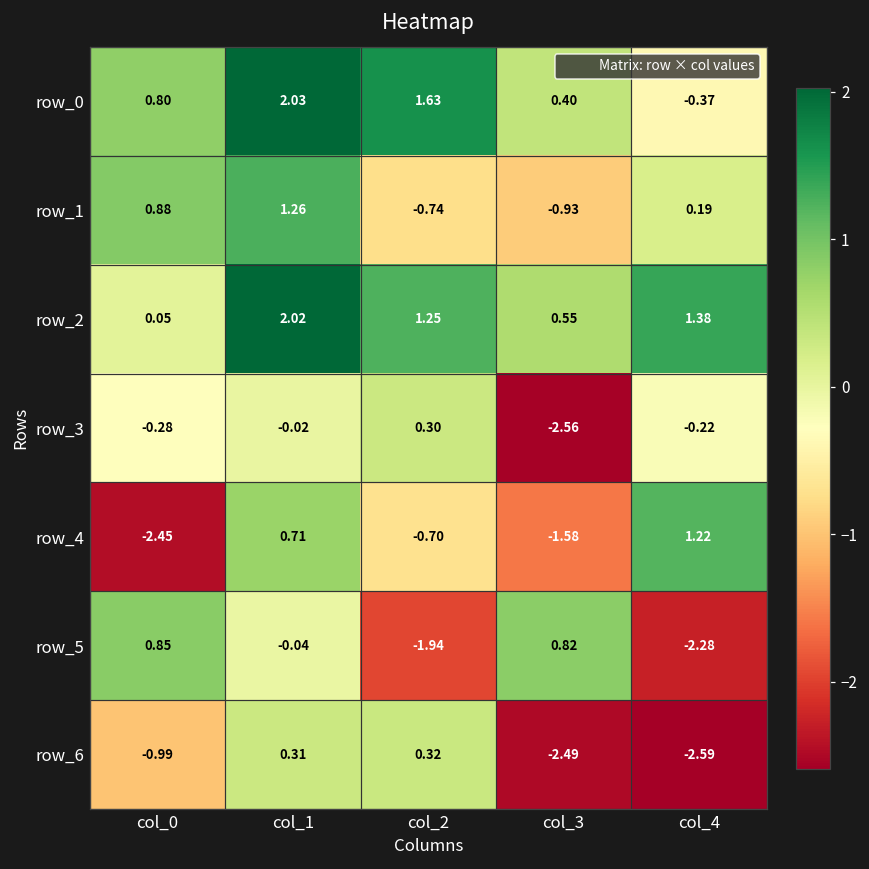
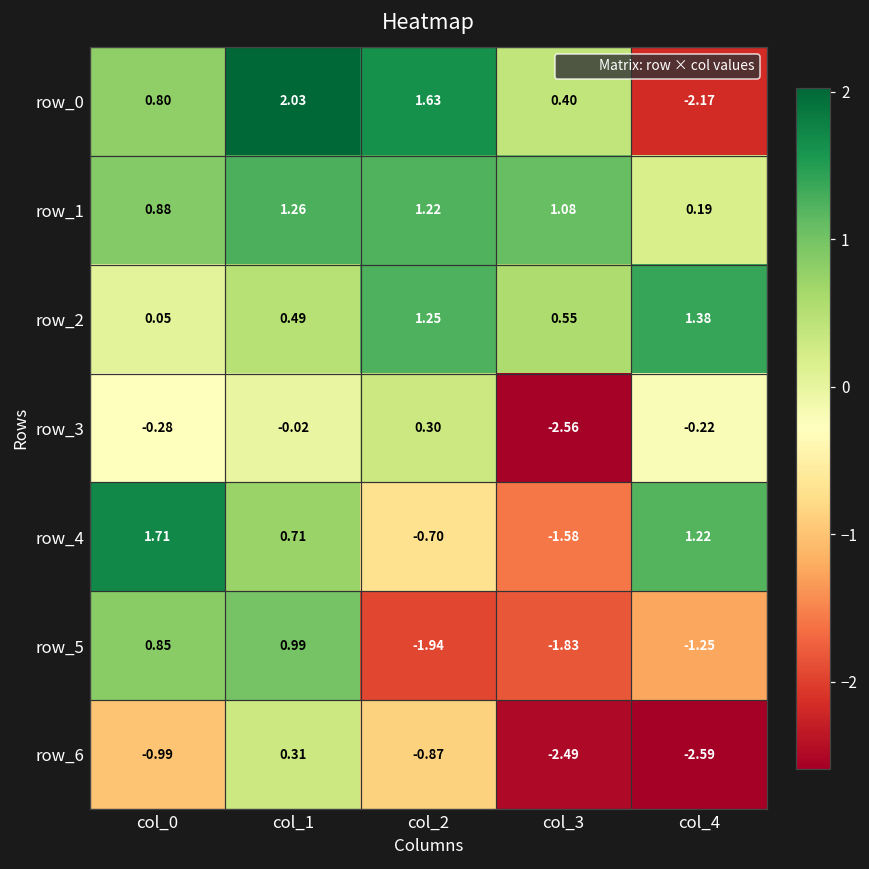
row_0, col_4: -0.37 -> -2.17
row_1, col_2: -0.74 -> 1.22
row_1, col_3: -0.93 -> 1.08
row_2, col_1: 2.02 -> 0.49
row_4, col_0: -2.45 -> 1.71
row_5, col_1: -0.04 -> 0.99
row_5, col_3: 0.82 -> -1.83
row_5, col_4: -2.28 -> -1.25
row_6, col_2: 0.32 -> -0.87
